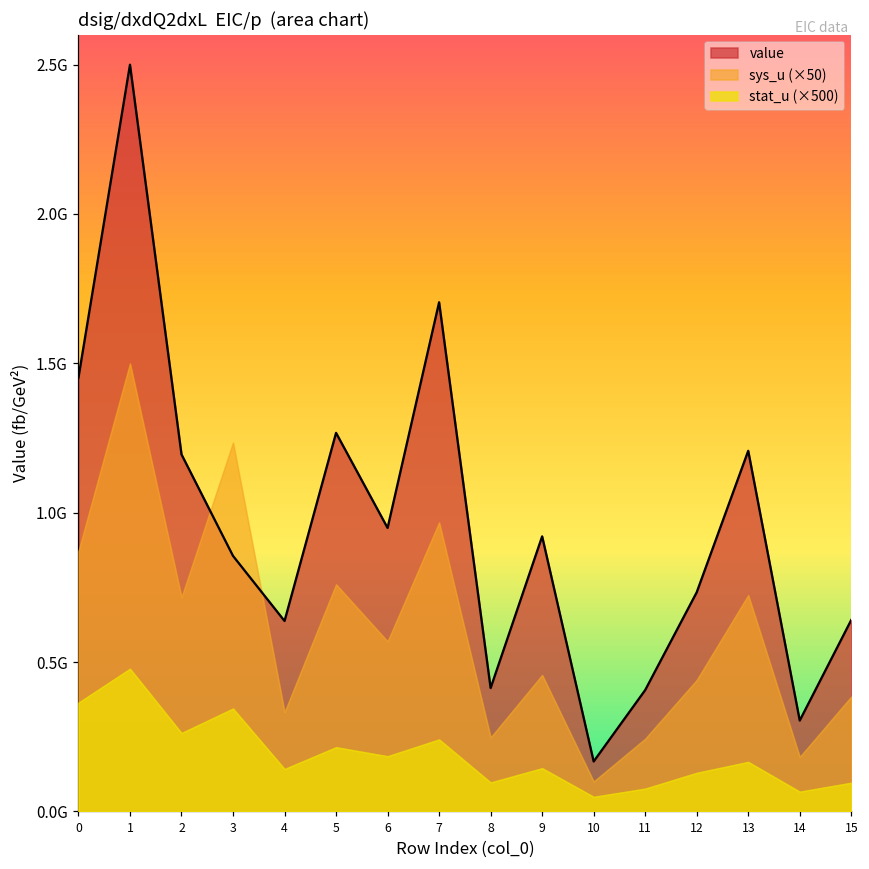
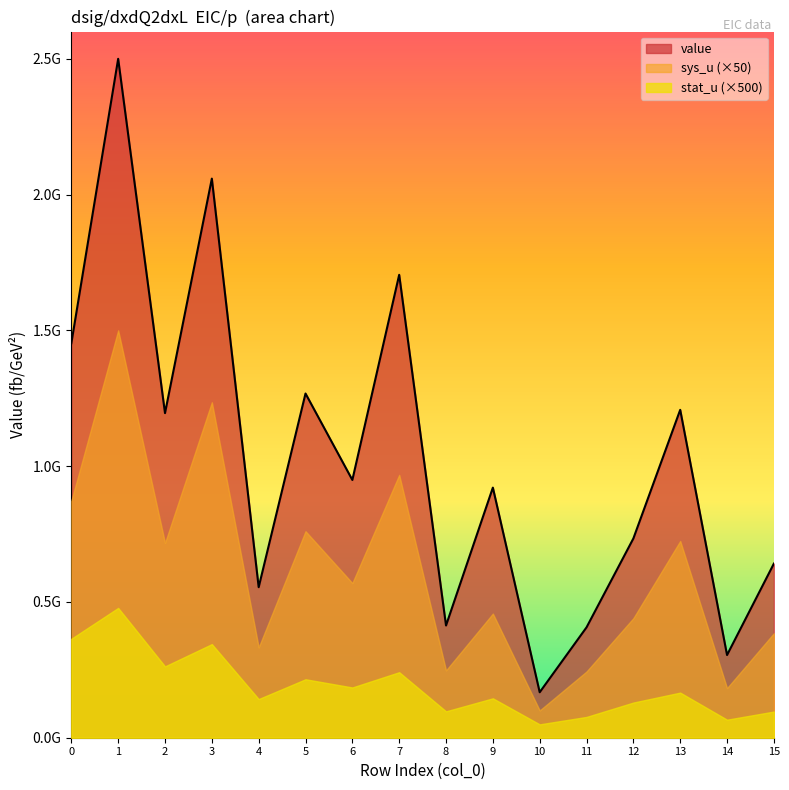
value, 3: 860000000 -> 2060000000
value, 4: 640000000 -> 550000000
